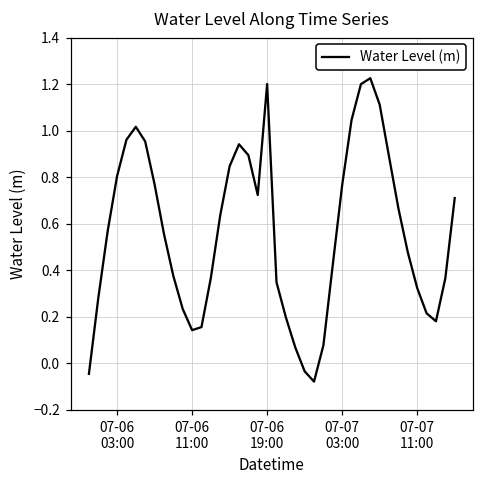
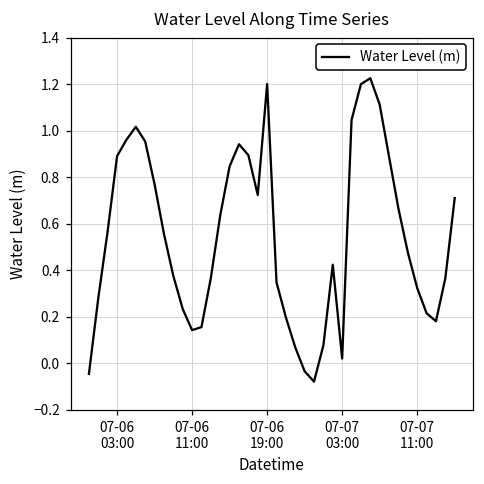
07-06 03:00: 0.80 -> 0.89
07-07 03:00: 0.77 -> 0.02
